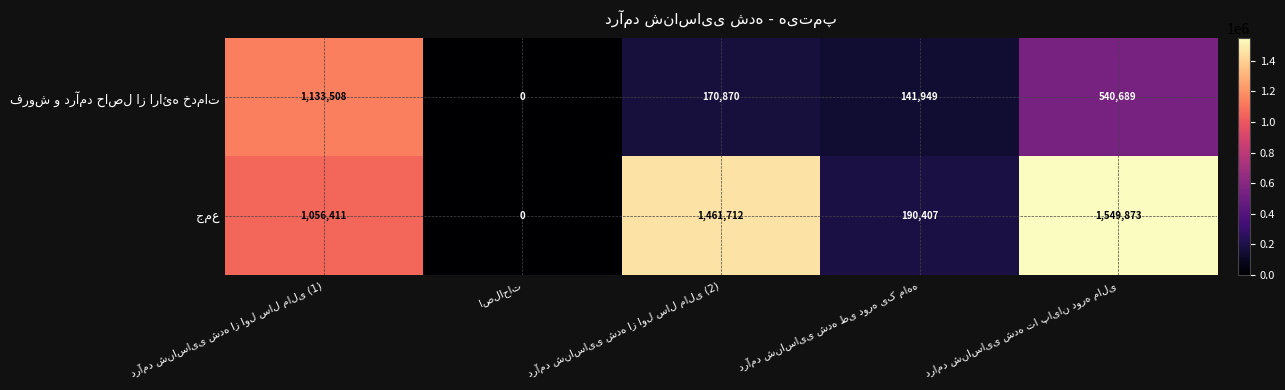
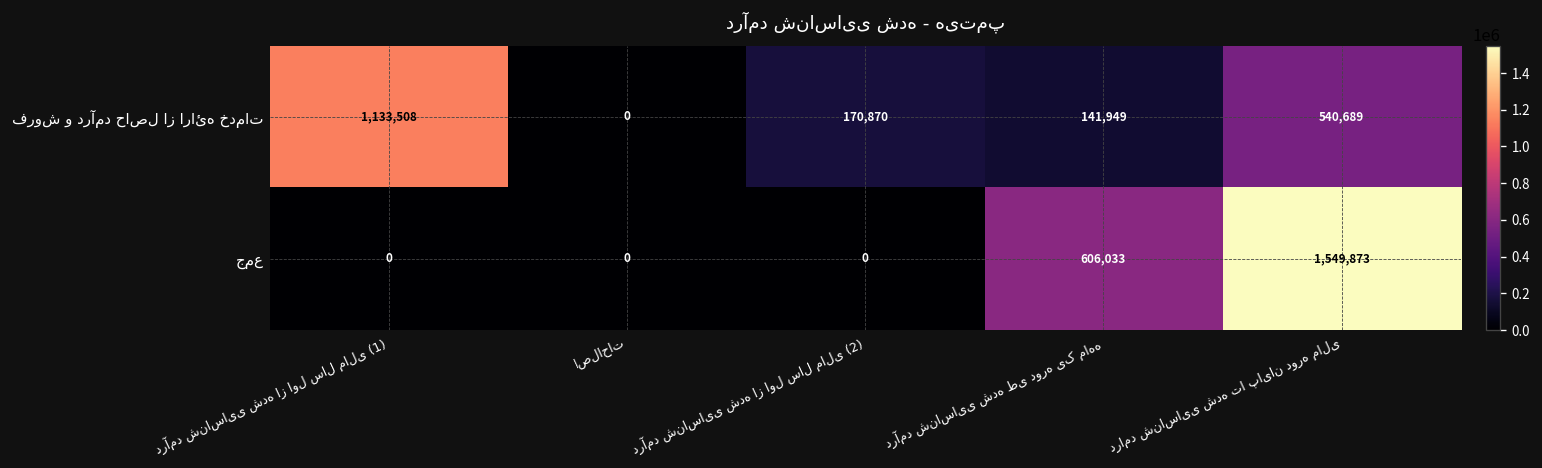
جمع, درآمد شناسایی شده از اول سال مالی (1): 1,056,411 -> 0
جمع, درآمد شناسایی شده از اول سال مالی (2): 1,461,712 -> 0
جمع, درآمد شناسایی شده طی دوره یک ماهه: 190,407 -> 606,033
